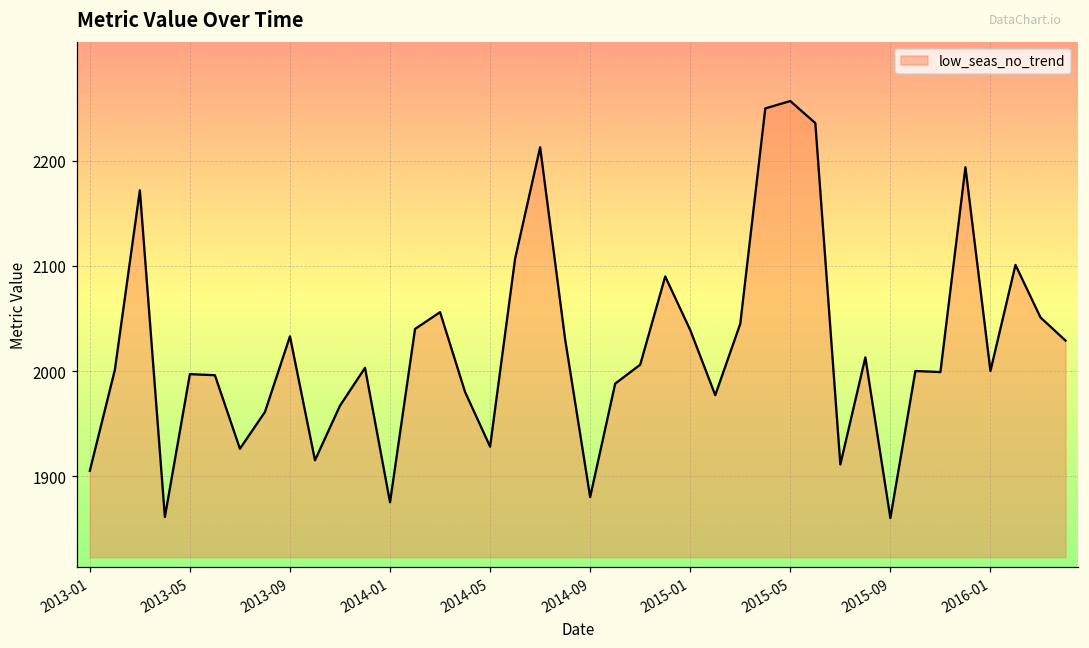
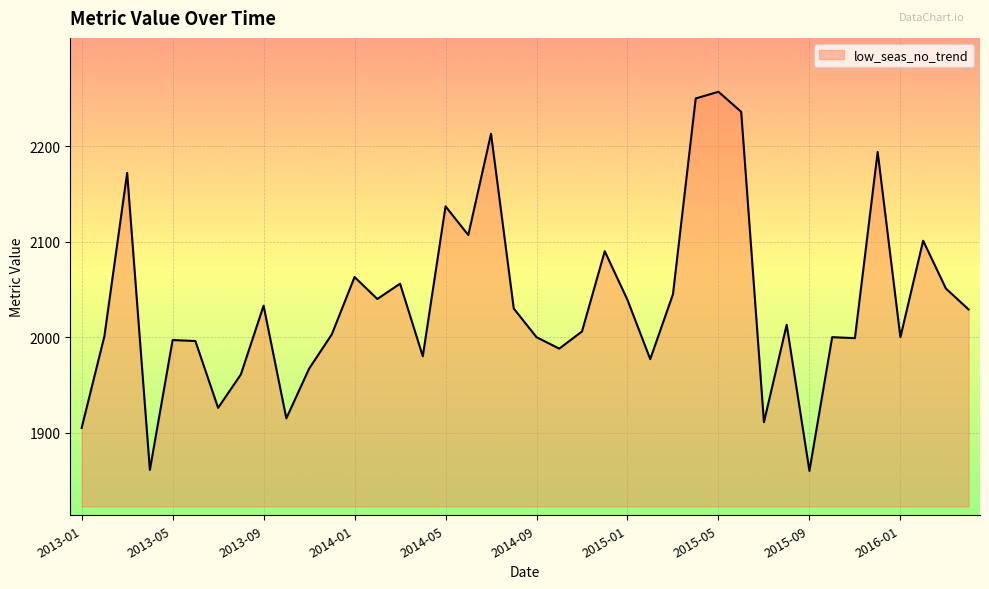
2014-01: 1880 -> 2060
2014-05: 1930 -> 2140
2014-09: 1880 -> 2000
